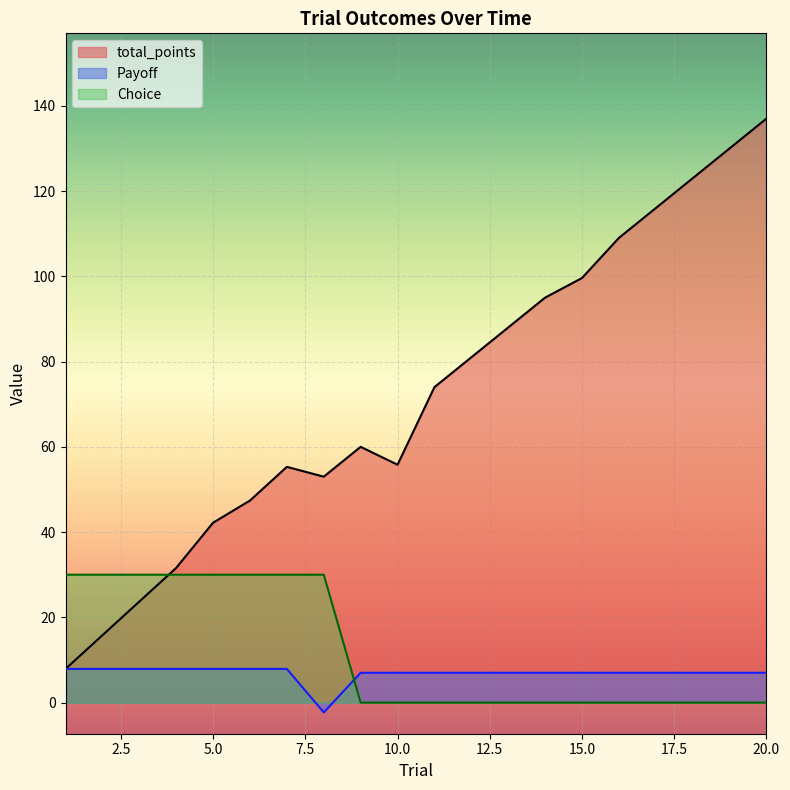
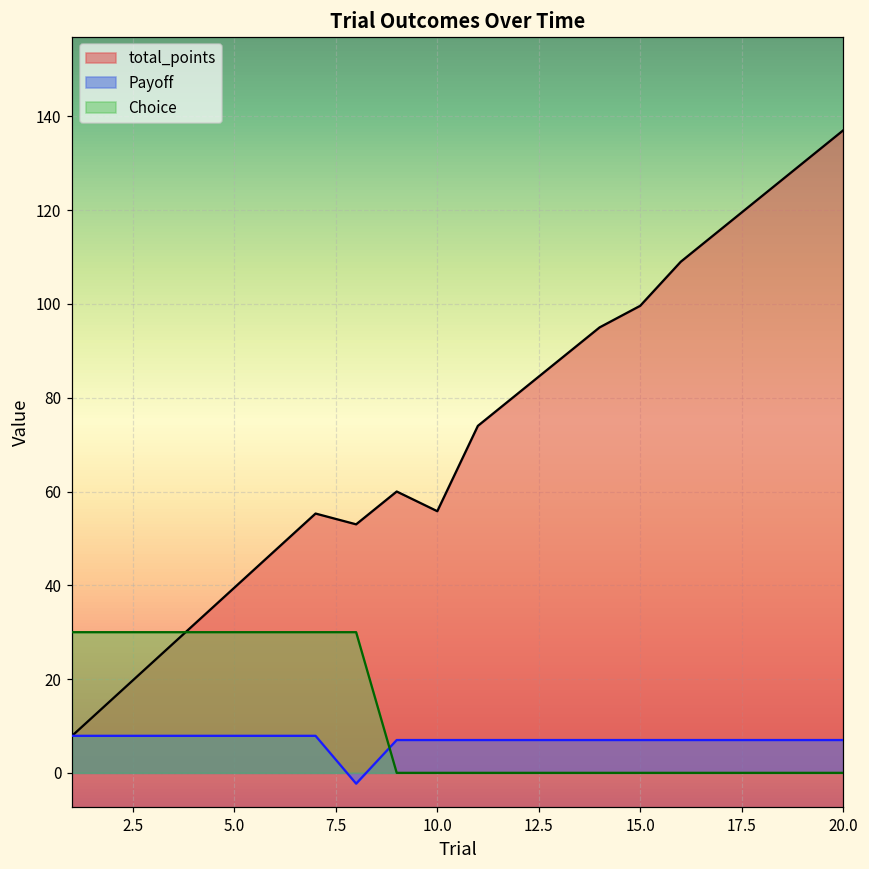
total_points, 5.0: 42 -> 40
